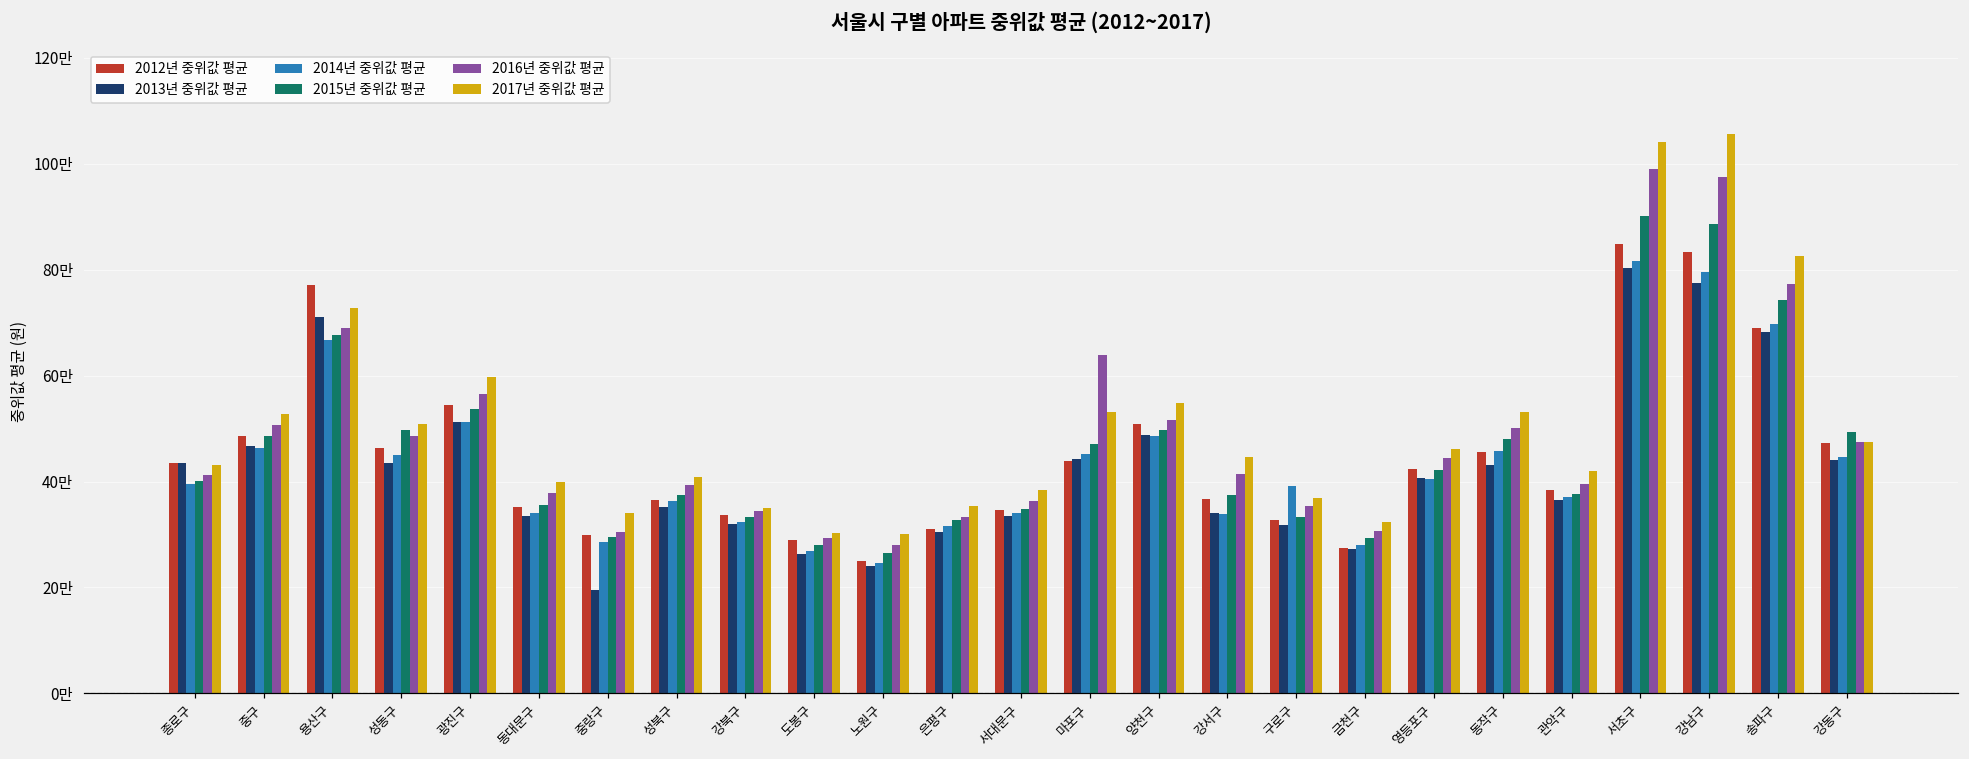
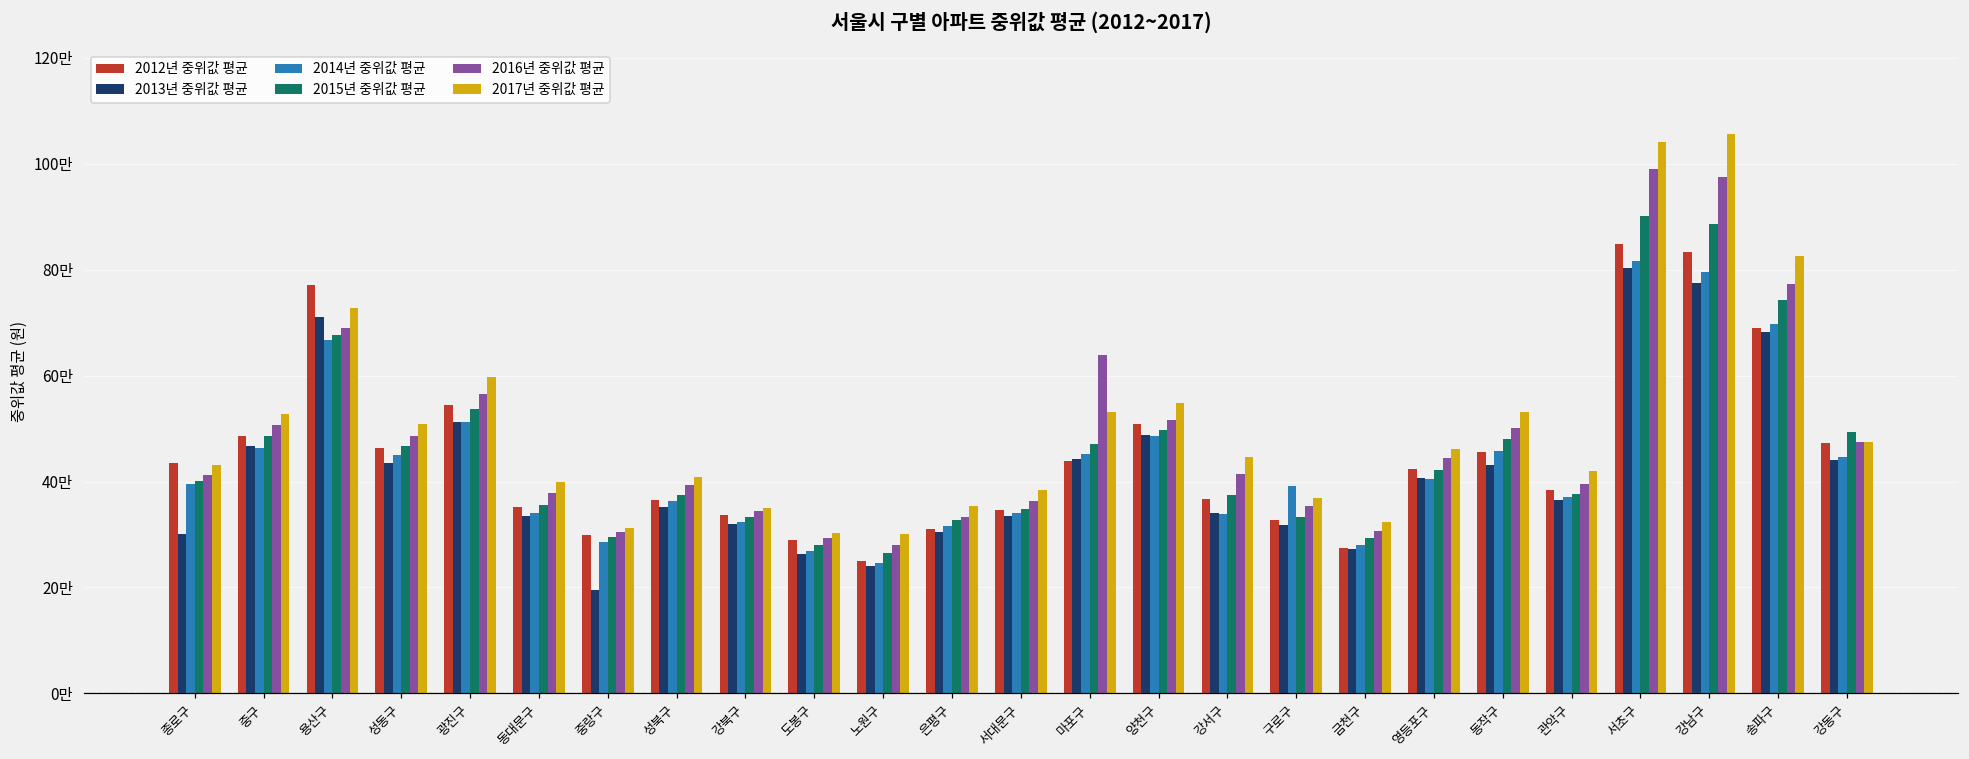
2013년 중위값 평균, 종로구: 43만 -> 30만
2015년 중위값 평균, 성동구: 50만 -> 47만
2017년 중위값 평균, 중랑구: 34만 -> 31만
